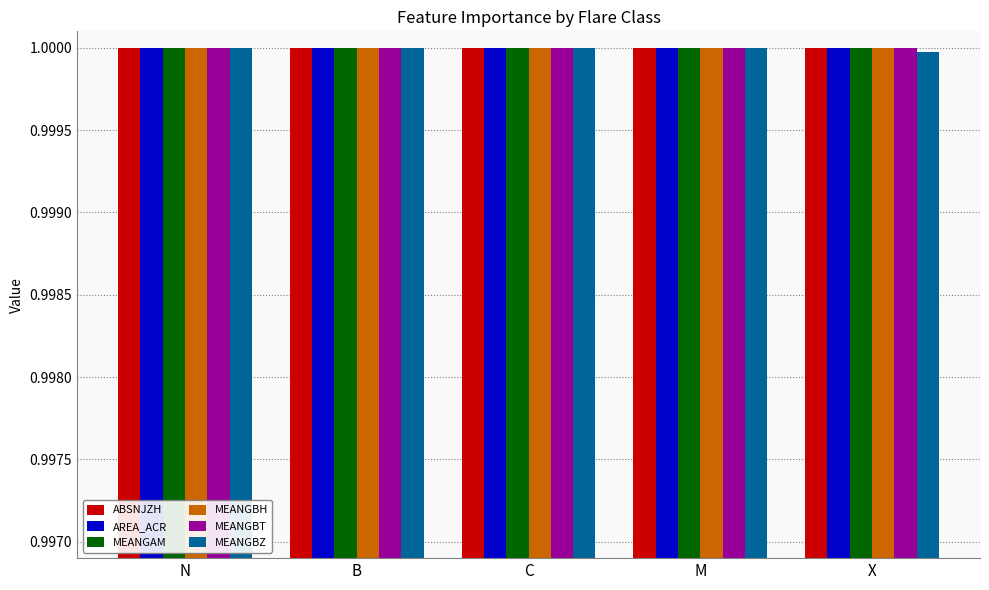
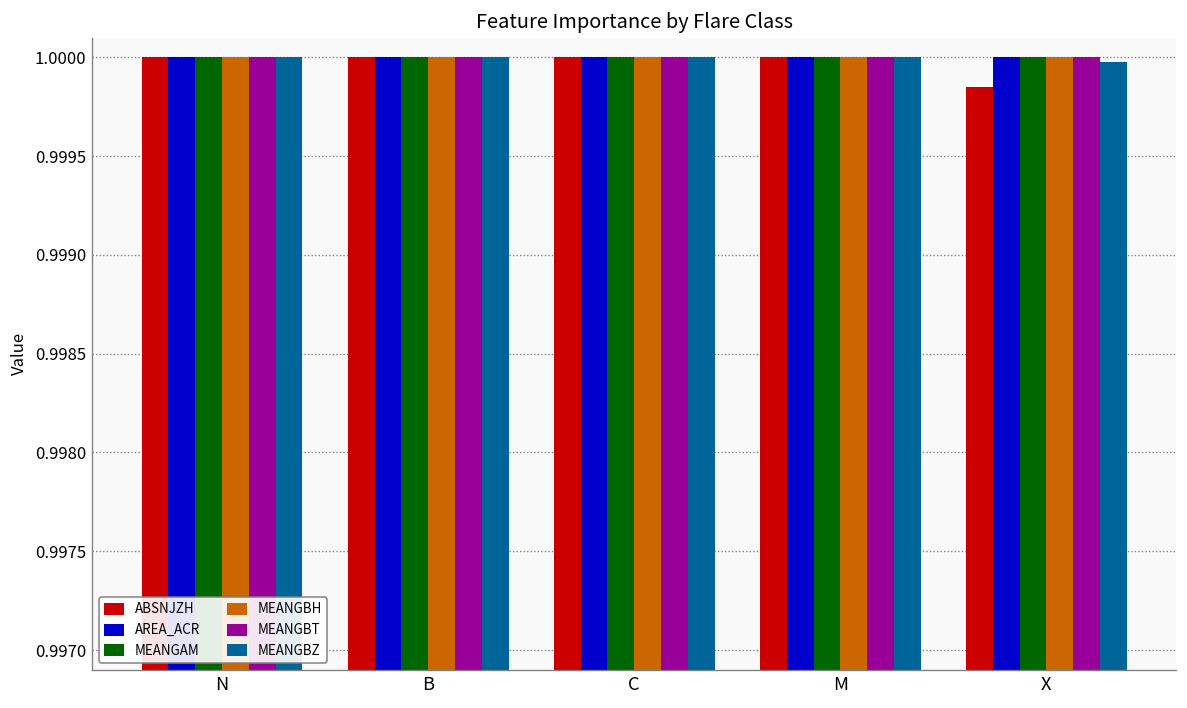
ABSNJZH, X: 1.00000 -> 0.99985
